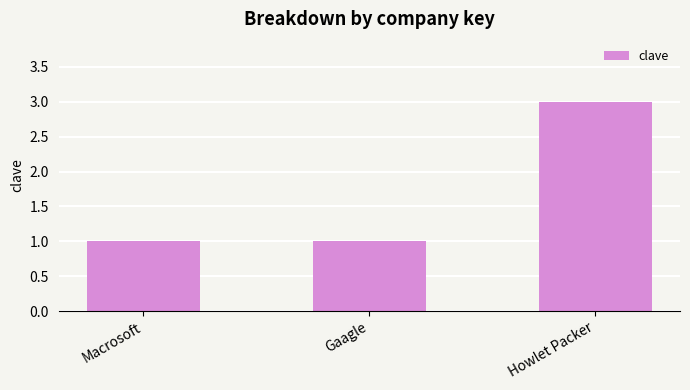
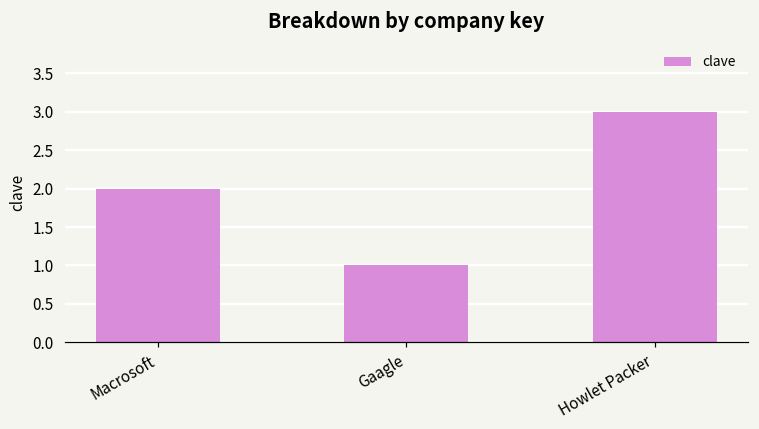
Macrosoft: 1 -> 2
